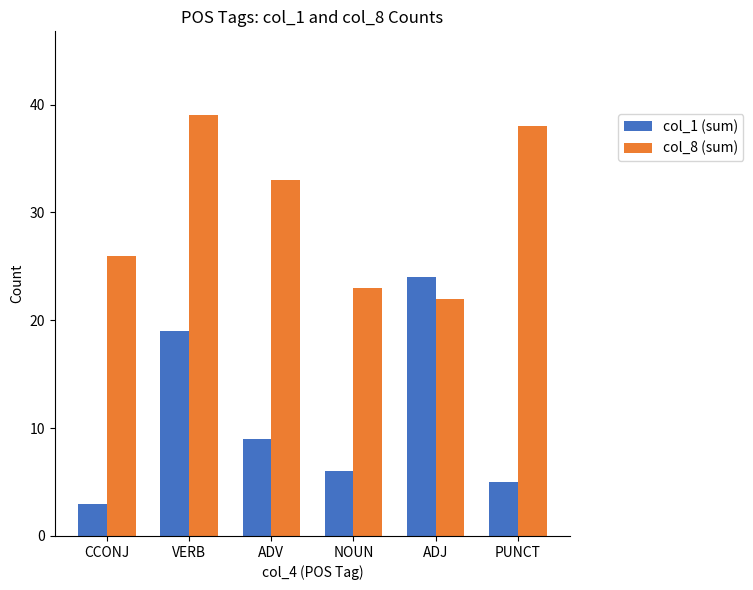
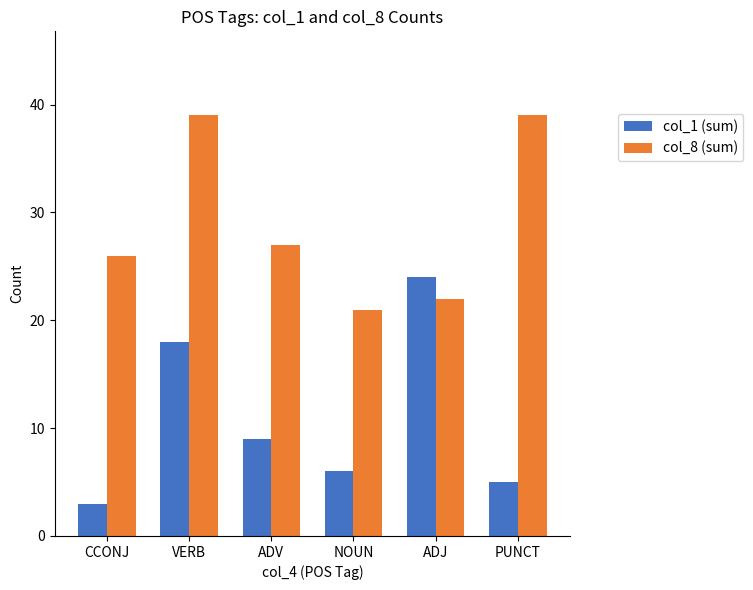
col_1 (sum), VERB: 19 -> 18
col_8 (sum), ADV: 33 -> 27
col_8 (sum), NOUN: 23 -> 21
col_8 (sum), PUNCT: 38 -> 39
